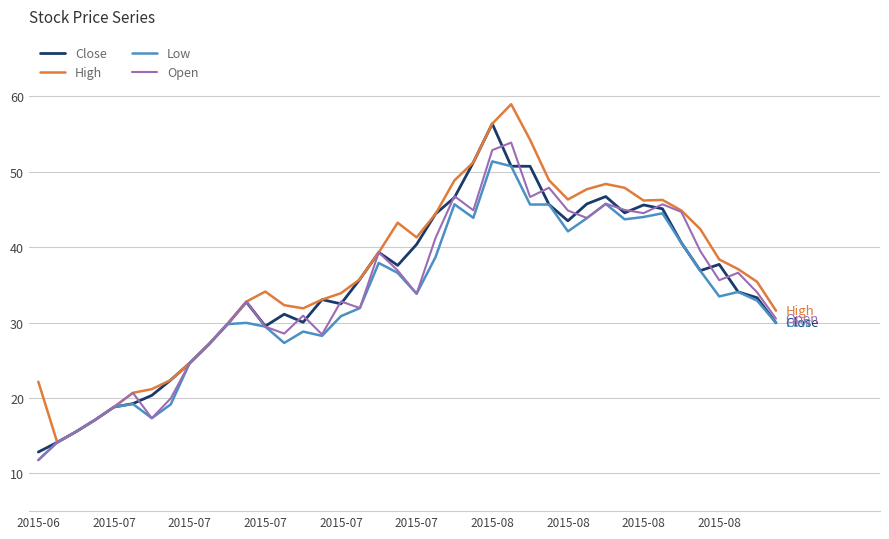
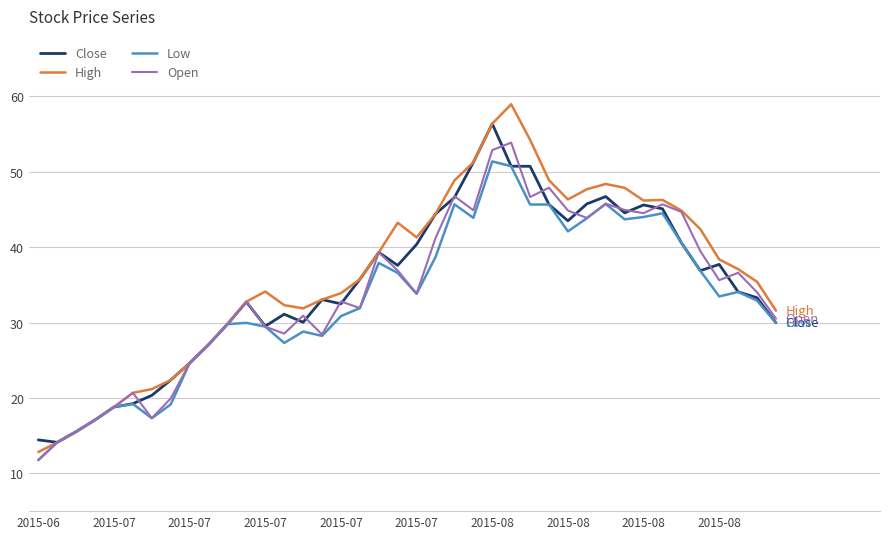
Close, 2015-06: 13 -> 14
High, 2015-06: 22 -> 13
